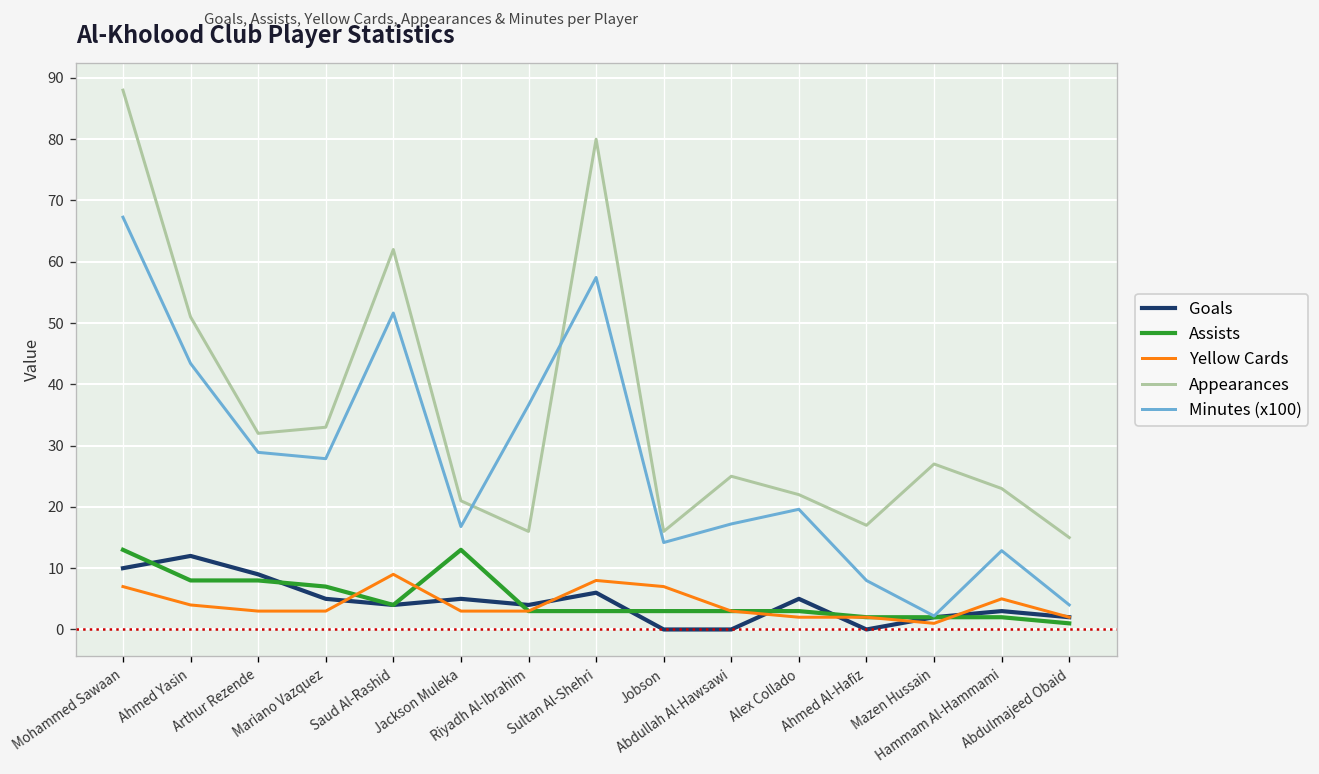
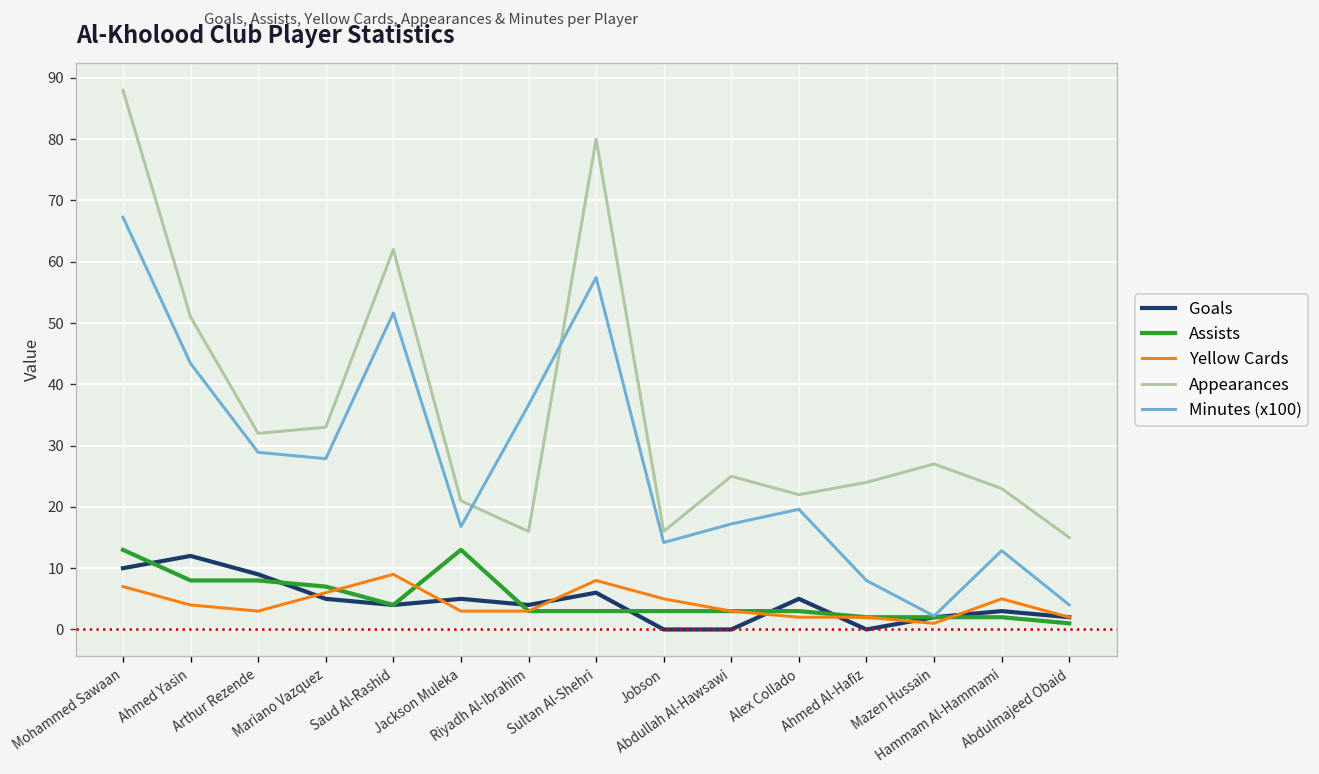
Yellow Cards, Mariano Vazquez: 3 -> 6
Yellow Cards, Jobson: 7 -> 5
Appearances, Ahmed Al-Hafiz: 17 -> 24
